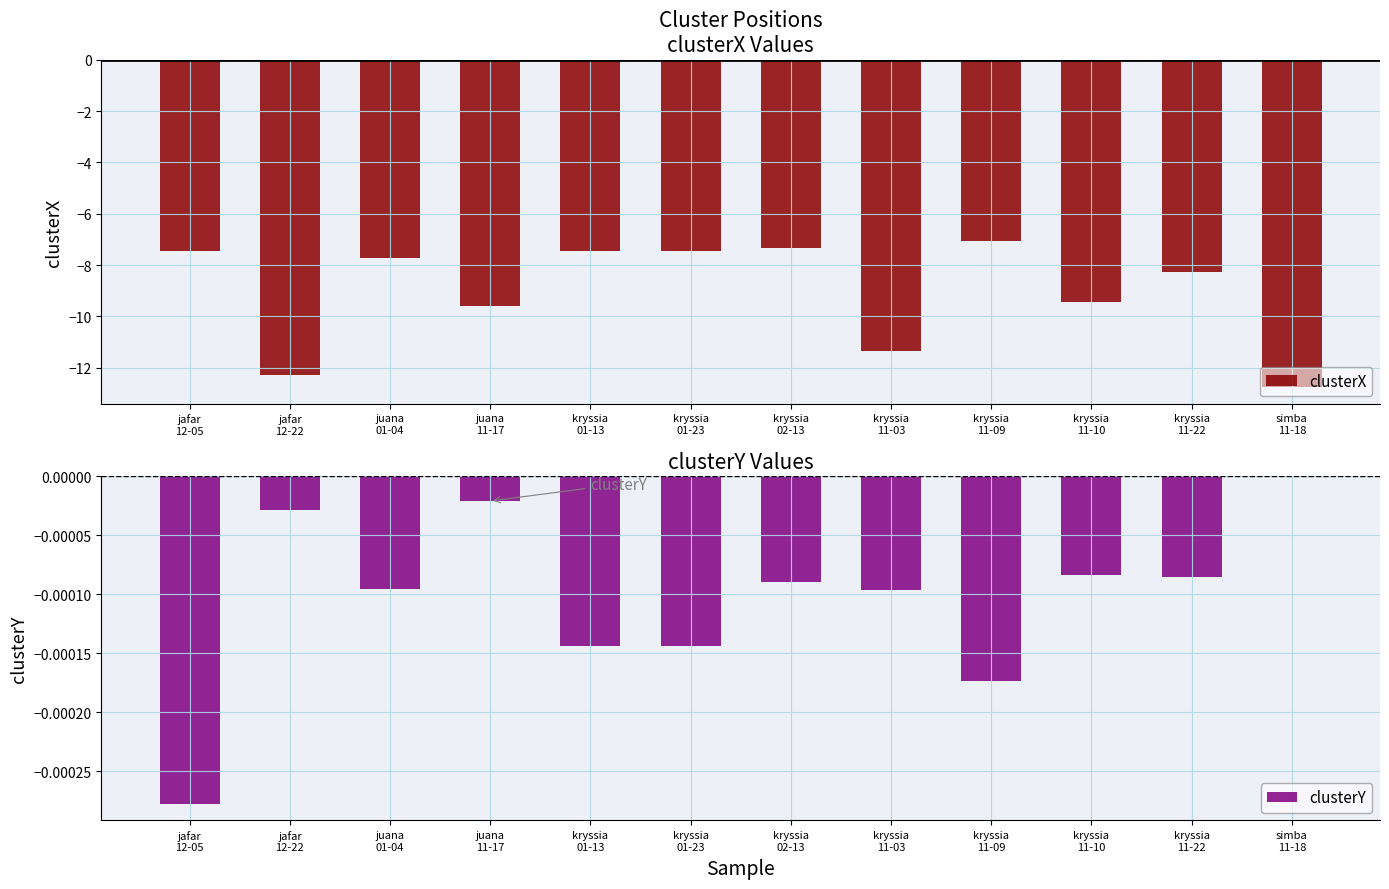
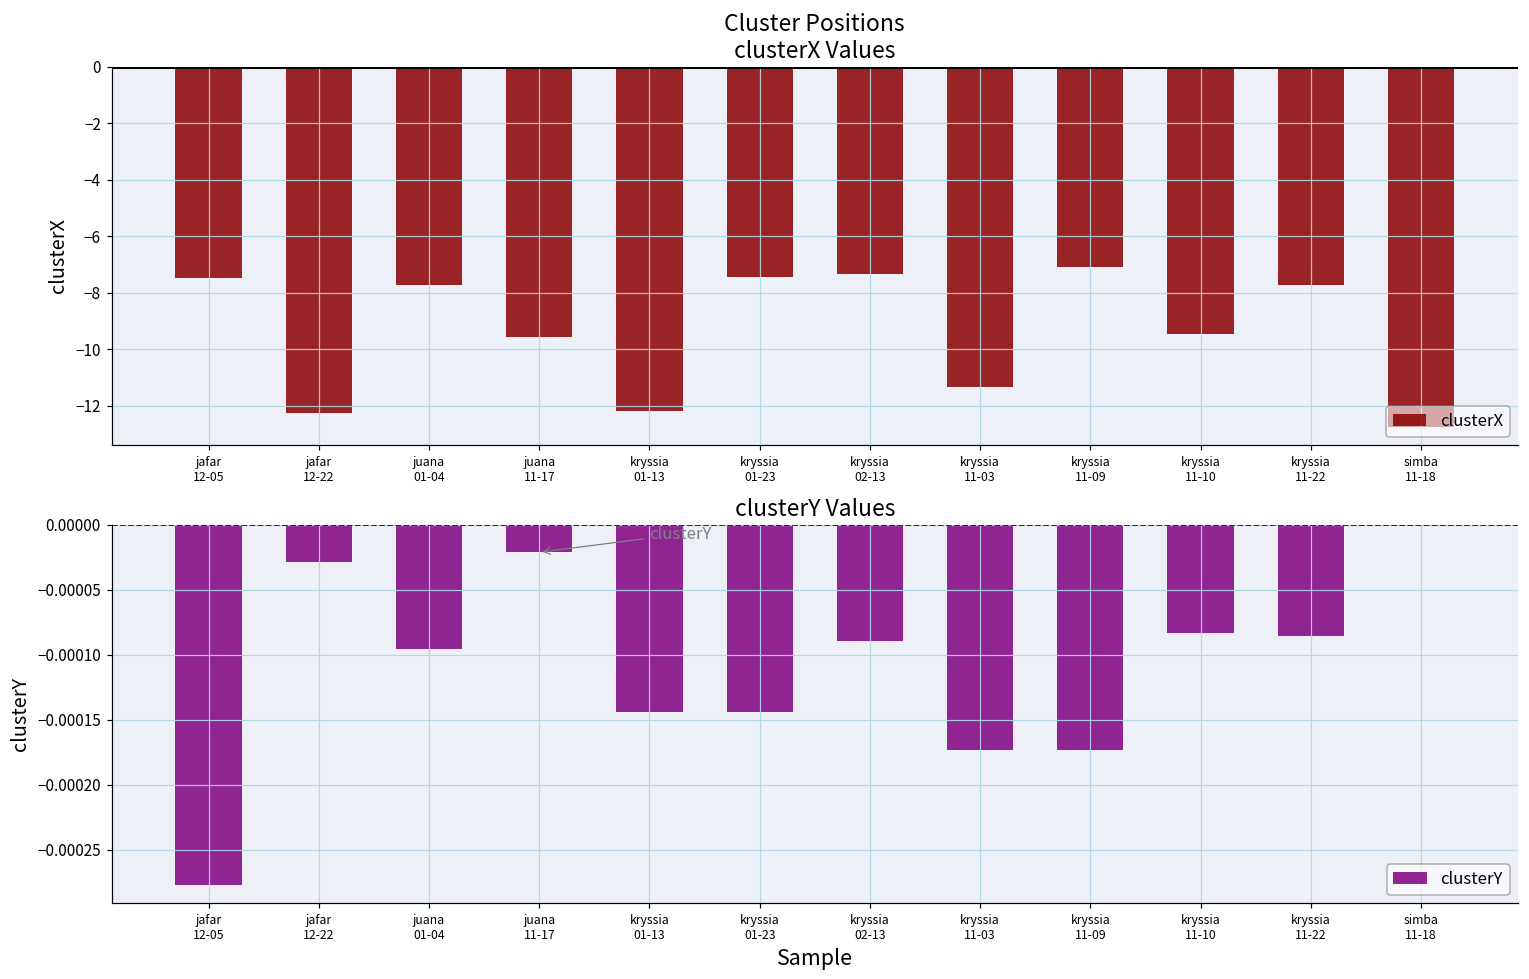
Cluster Positions clusterX Values, kryssia 01-13: -7.5 -> -12.2
Cluster Positions clusterX Values, kryssia 11-22: -8.3 -> -7.7
clusterY Values, kryssia 11-03: -0.000097 -> -0.000173
